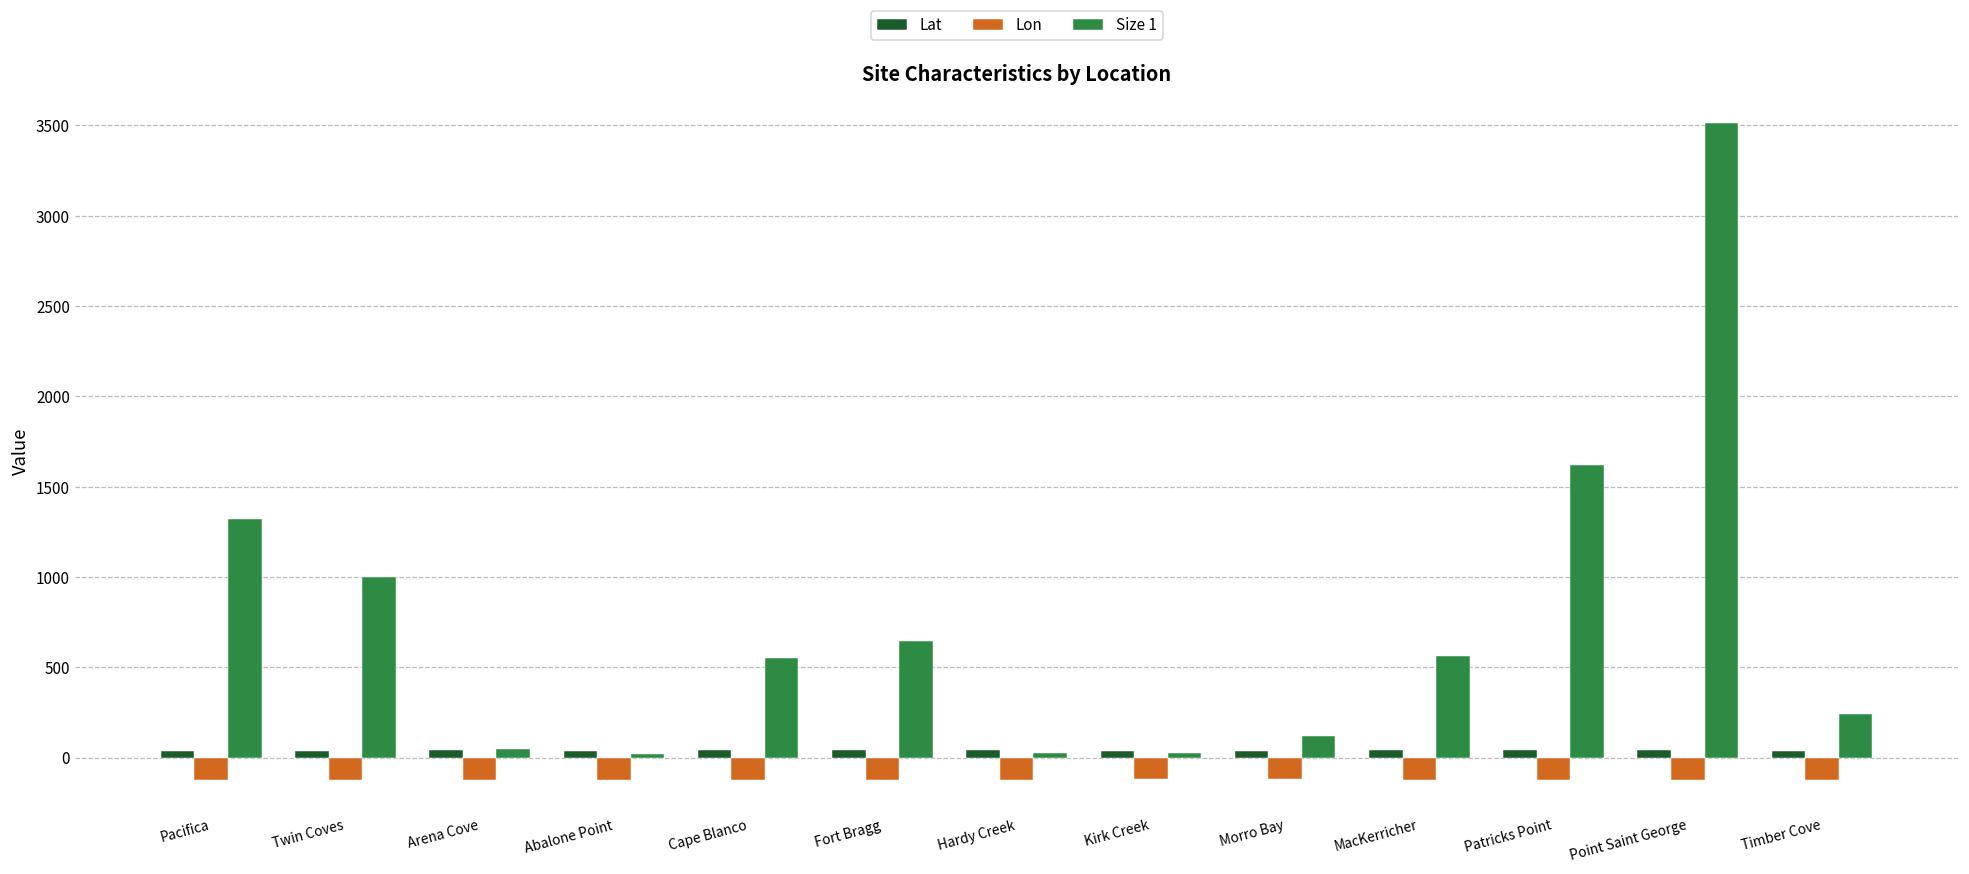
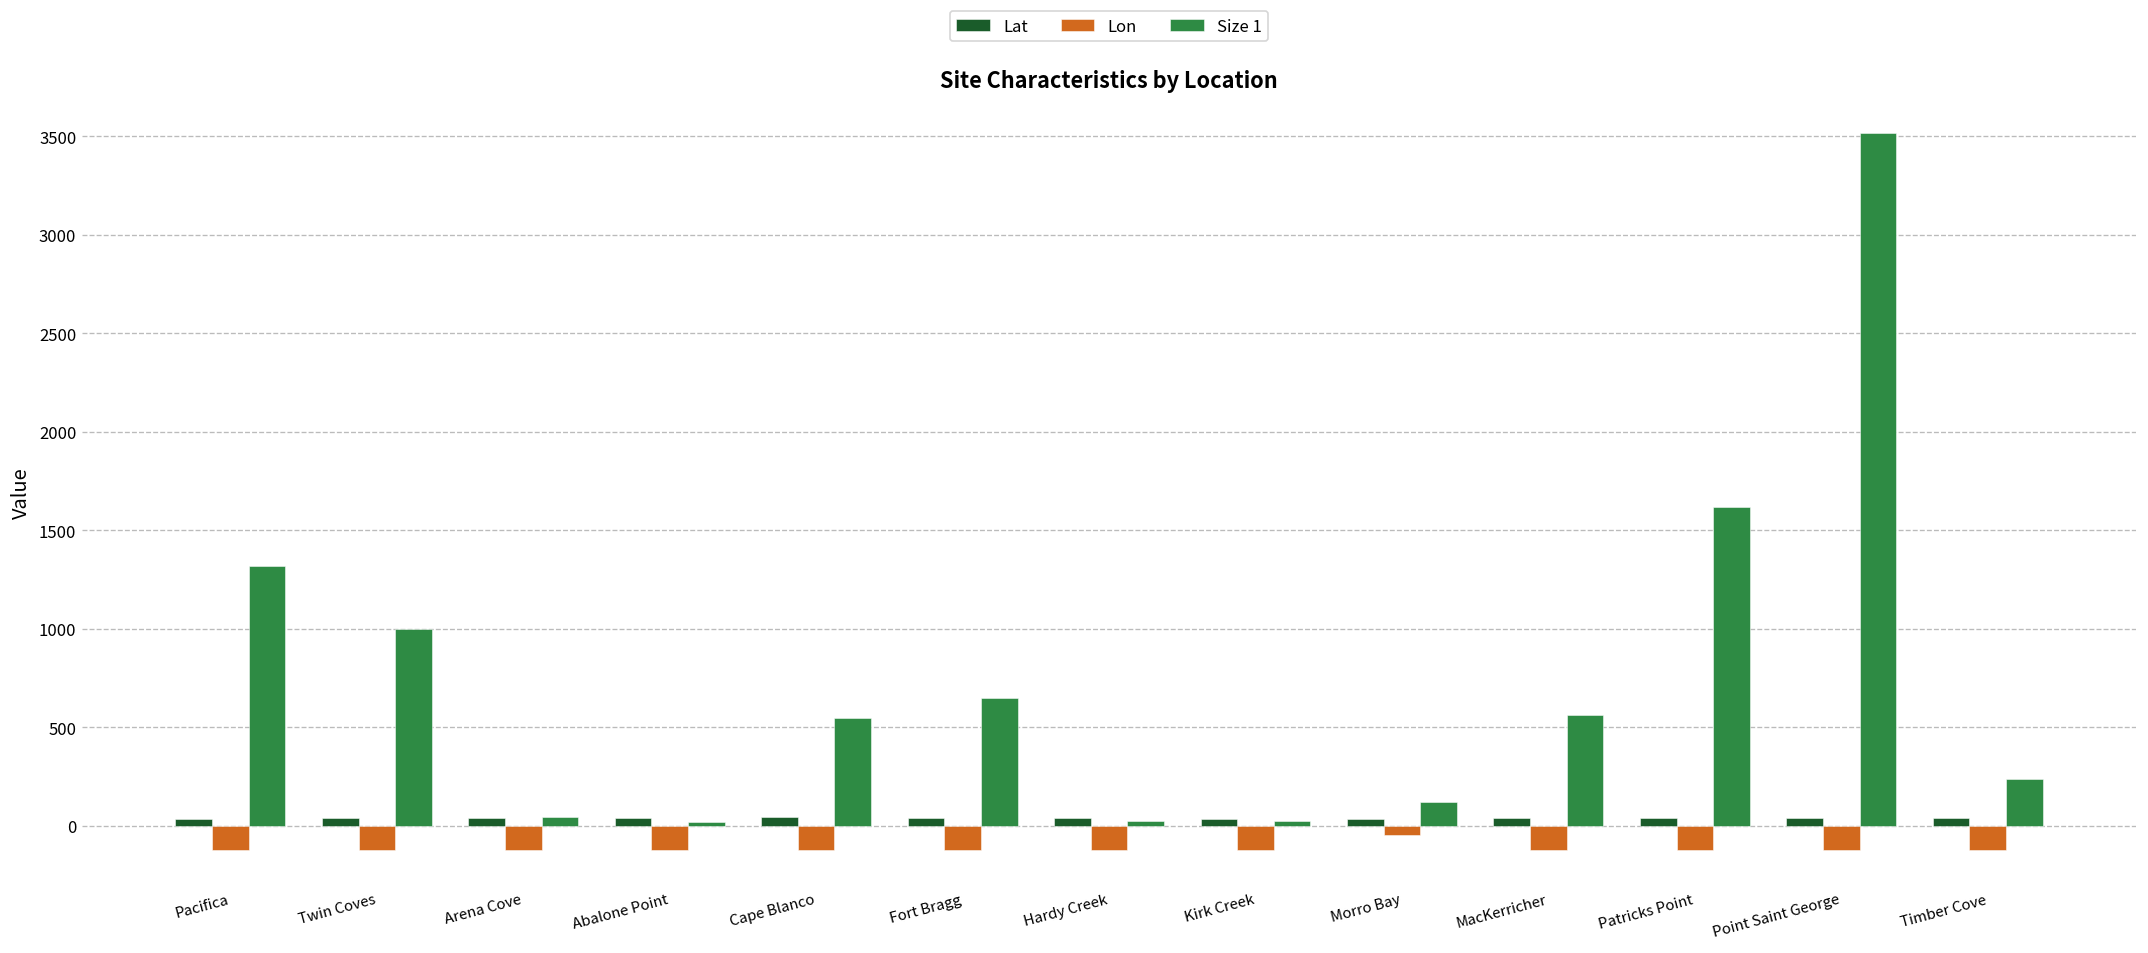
Lon, Morro Bay: -120 -> -40
